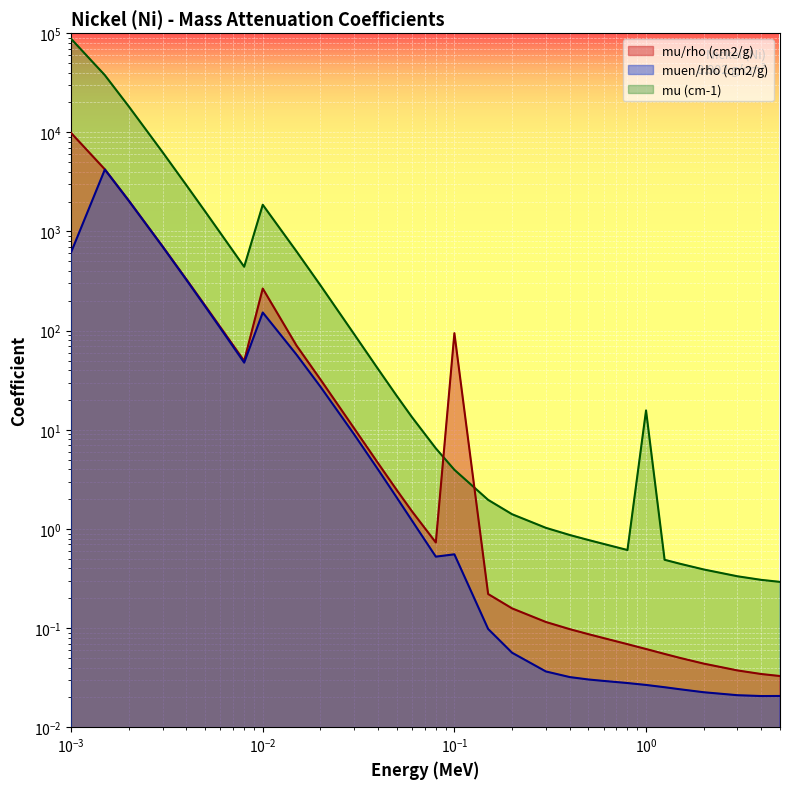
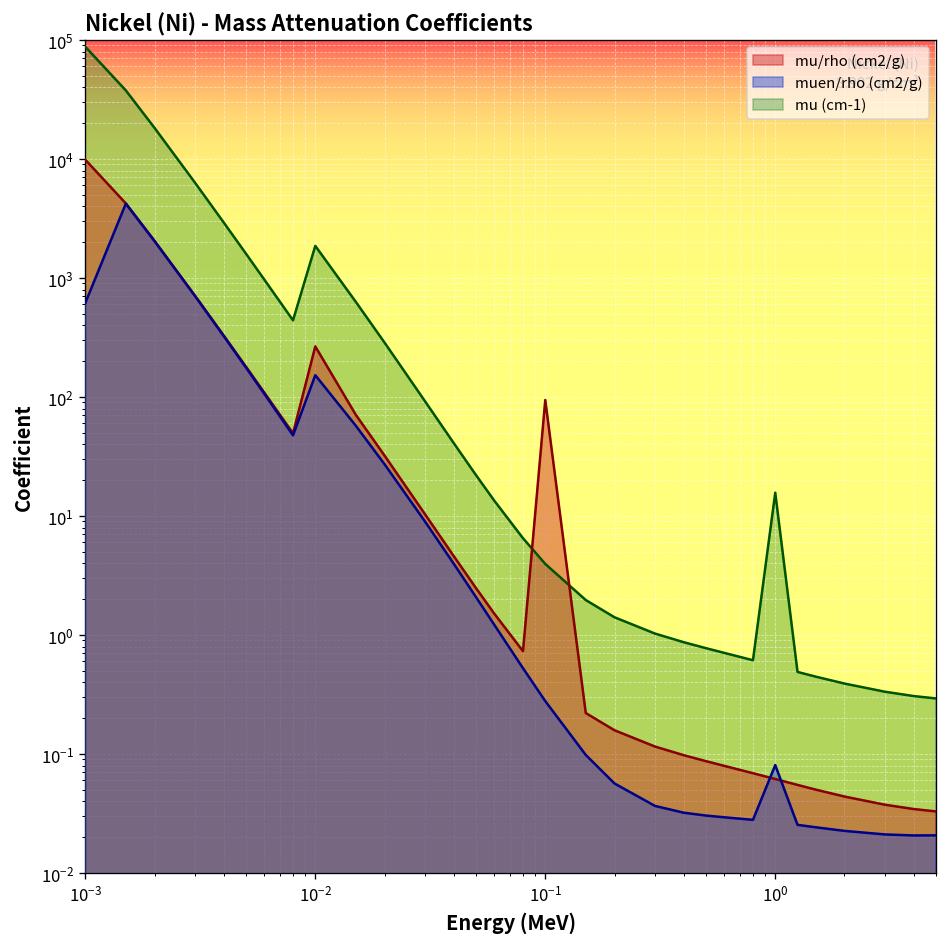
muen/rho (cm2/g), 10^-1: 0.6 -> 0.28
muen/rho (cm2/g), 10^0: 0.027 -> 0.08
